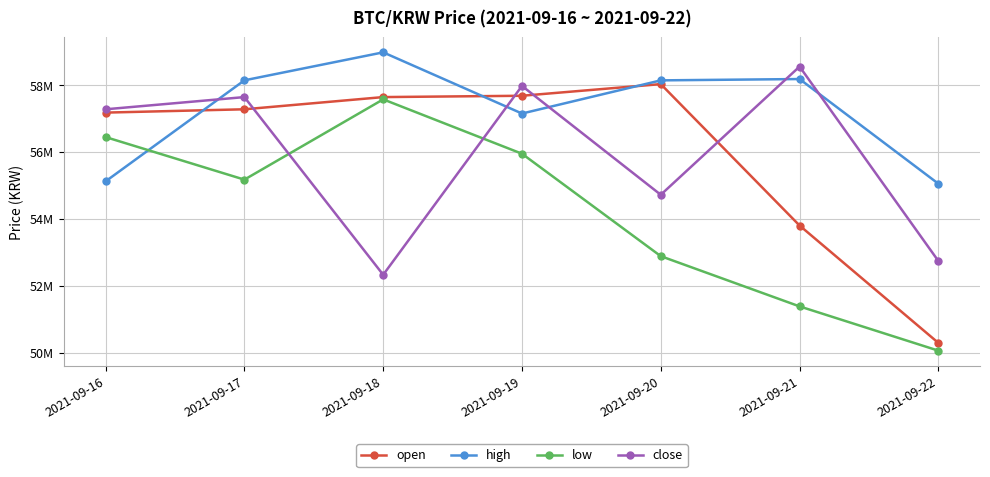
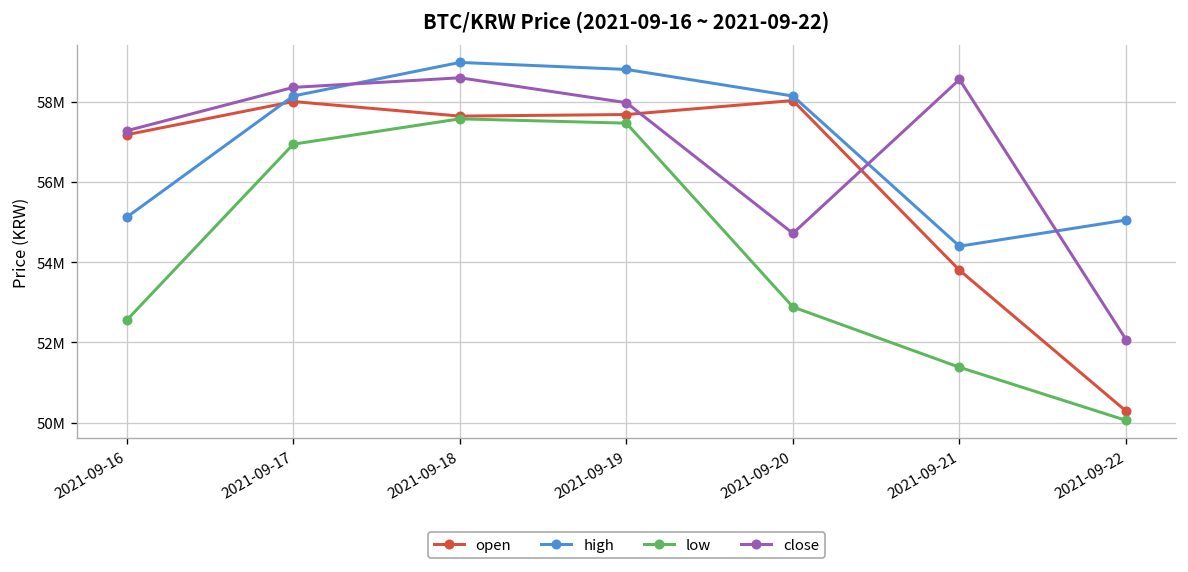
low, 2021-09-16: 56400000 -> 52600000
open, 2021-09-17: 57300000 -> 58000000
low, 2021-09-17: 55200000 -> 56900000
close, 2021-09-17: 57600000 -> 58400000
close, 2021-09-18: 52300000 -> 58600000
high, 2021-09-19: 57200000 -> 58800000
low, 2021-09-19: 55900000 -> 57500000
high, 2021-09-21: 58200000 -> 54400000
close, 2021-09-22: 52700000 -> 52100000
